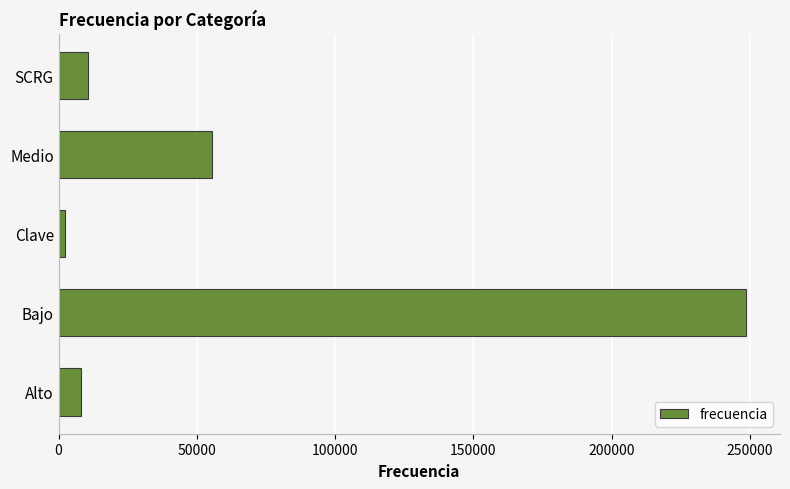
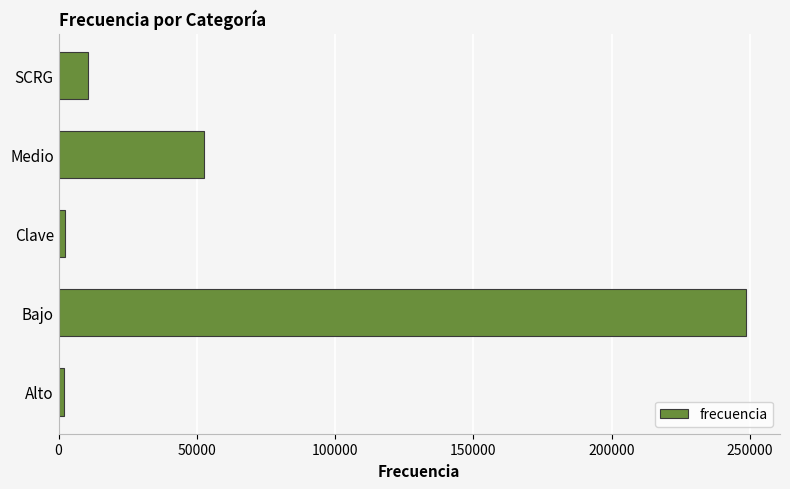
Medio: 56000 -> 52000
Alto: 8000 -> 2000
